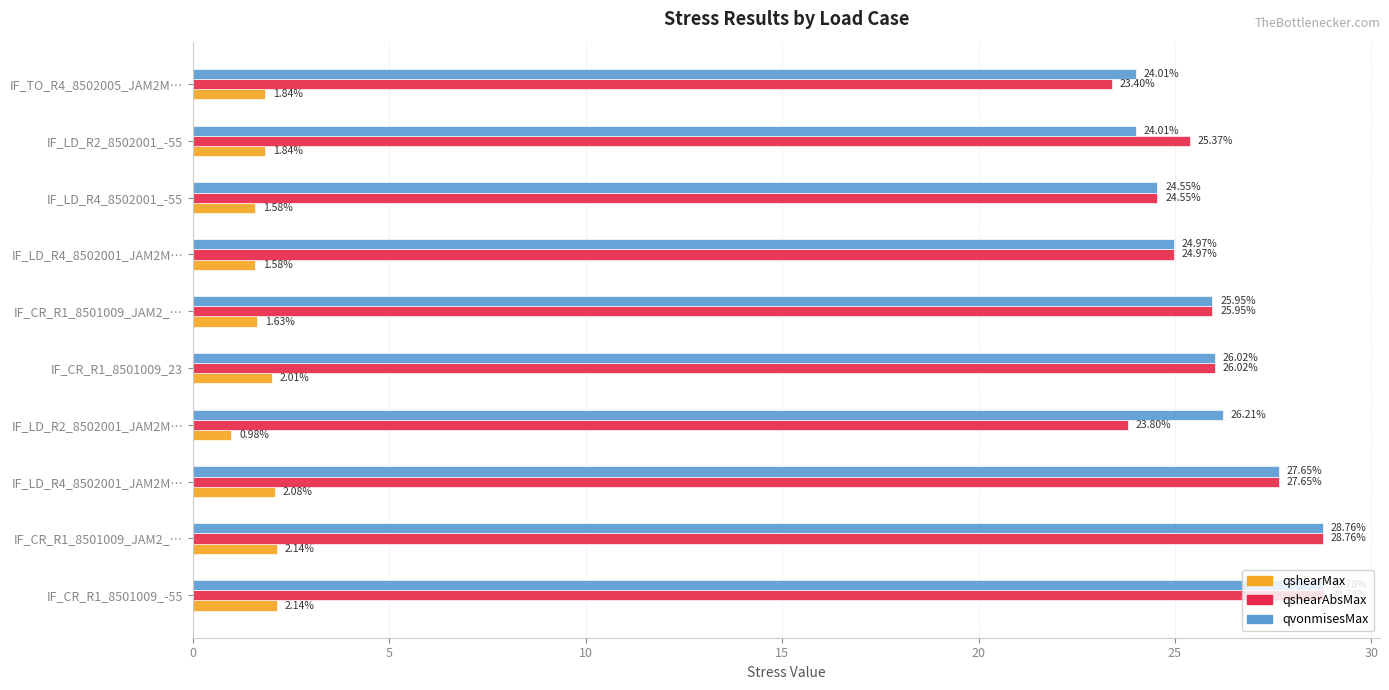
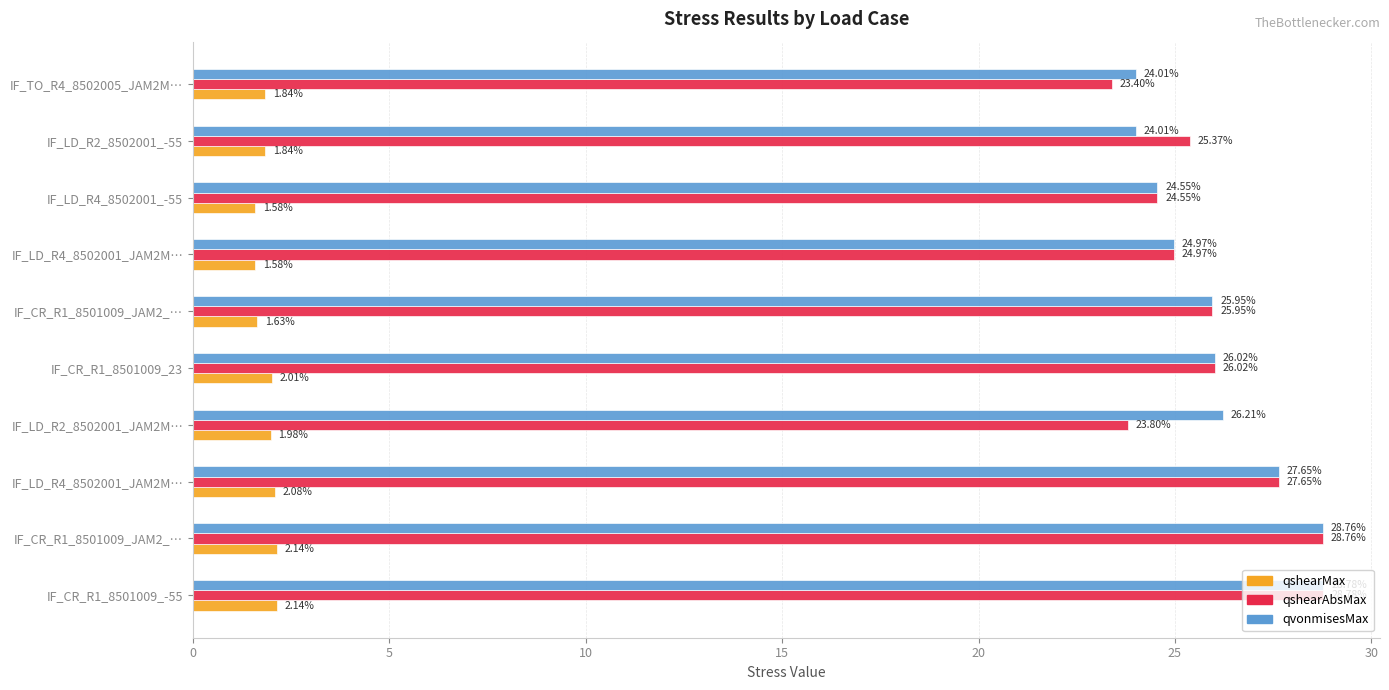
qshearMax, IF_LD_R2_8502001_JAM2M…: 0.98% -> 1.98%
